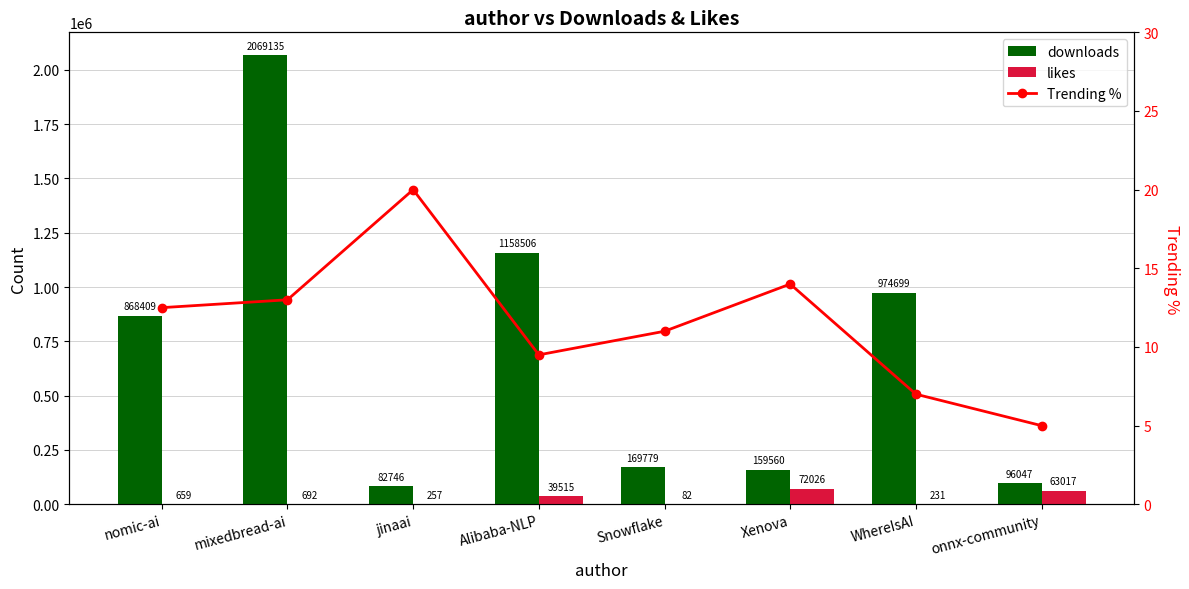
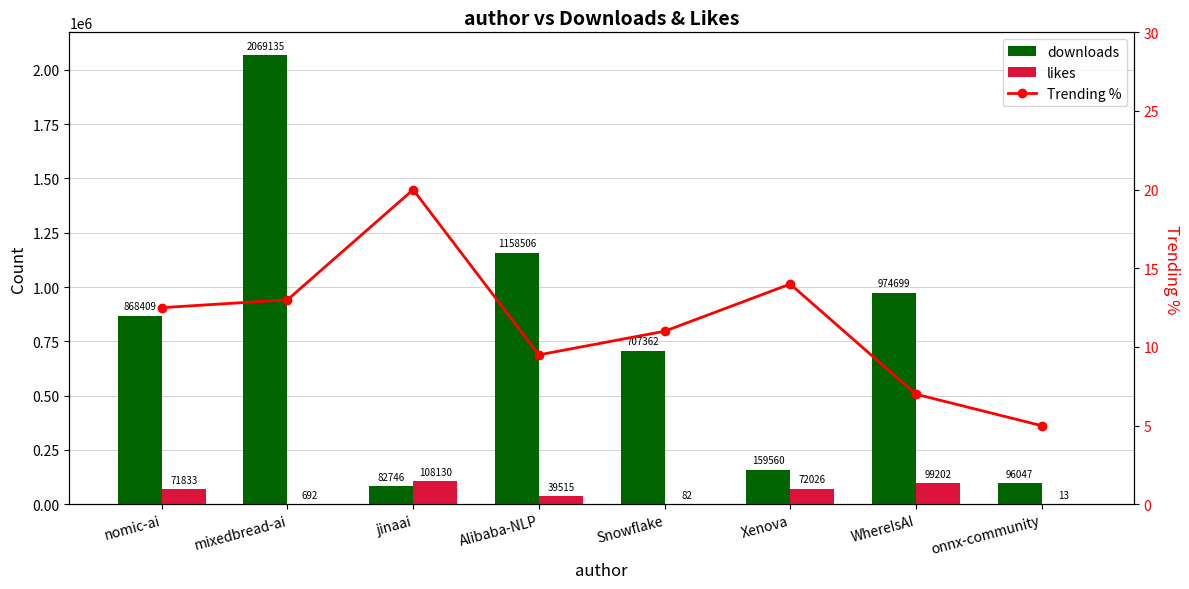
likes, nomic-ai: 659 -> 71833
likes, jinaai: 257 -> 108130
downloads, Snowflake: 169779 -> 707362
likes, WhereIsAI: 231 -> 99202
likes, onnx-community: 63017 -> 13
